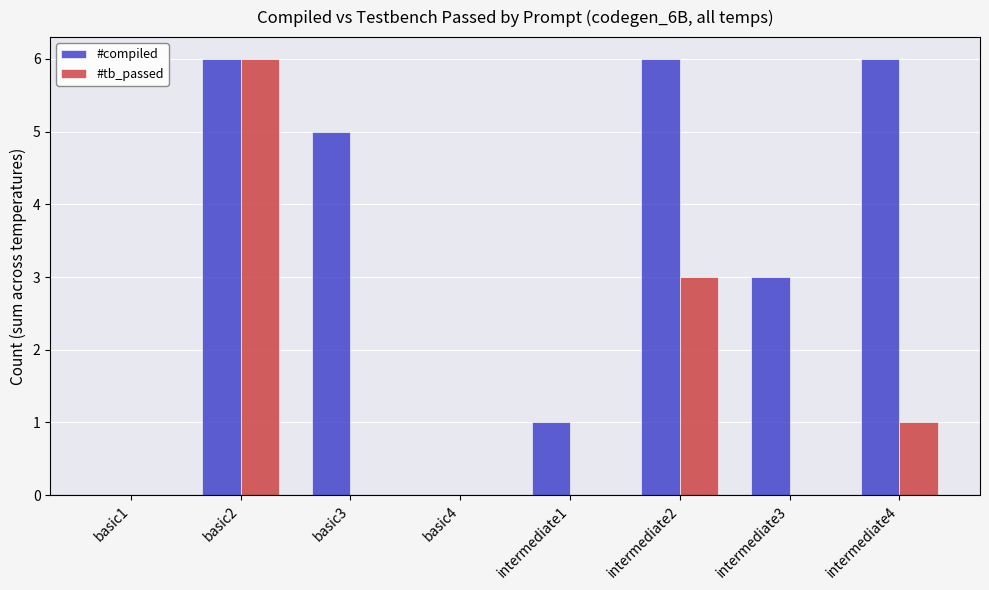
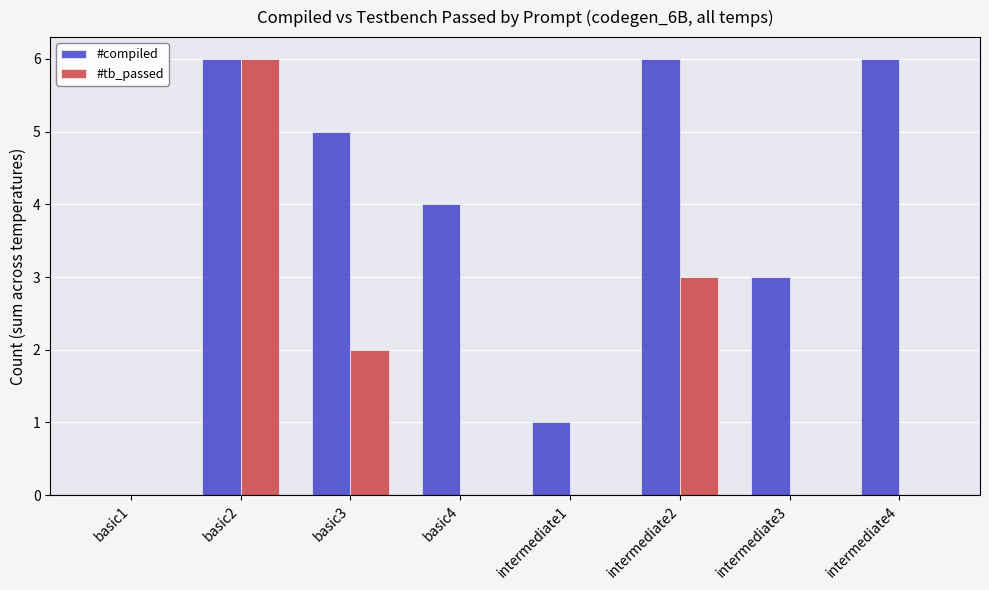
#tb_passed, basic3: 0 -> 2
#compiled, basic4: 0 -> 4
#tb_passed, intermediate4: 1 -> 0
